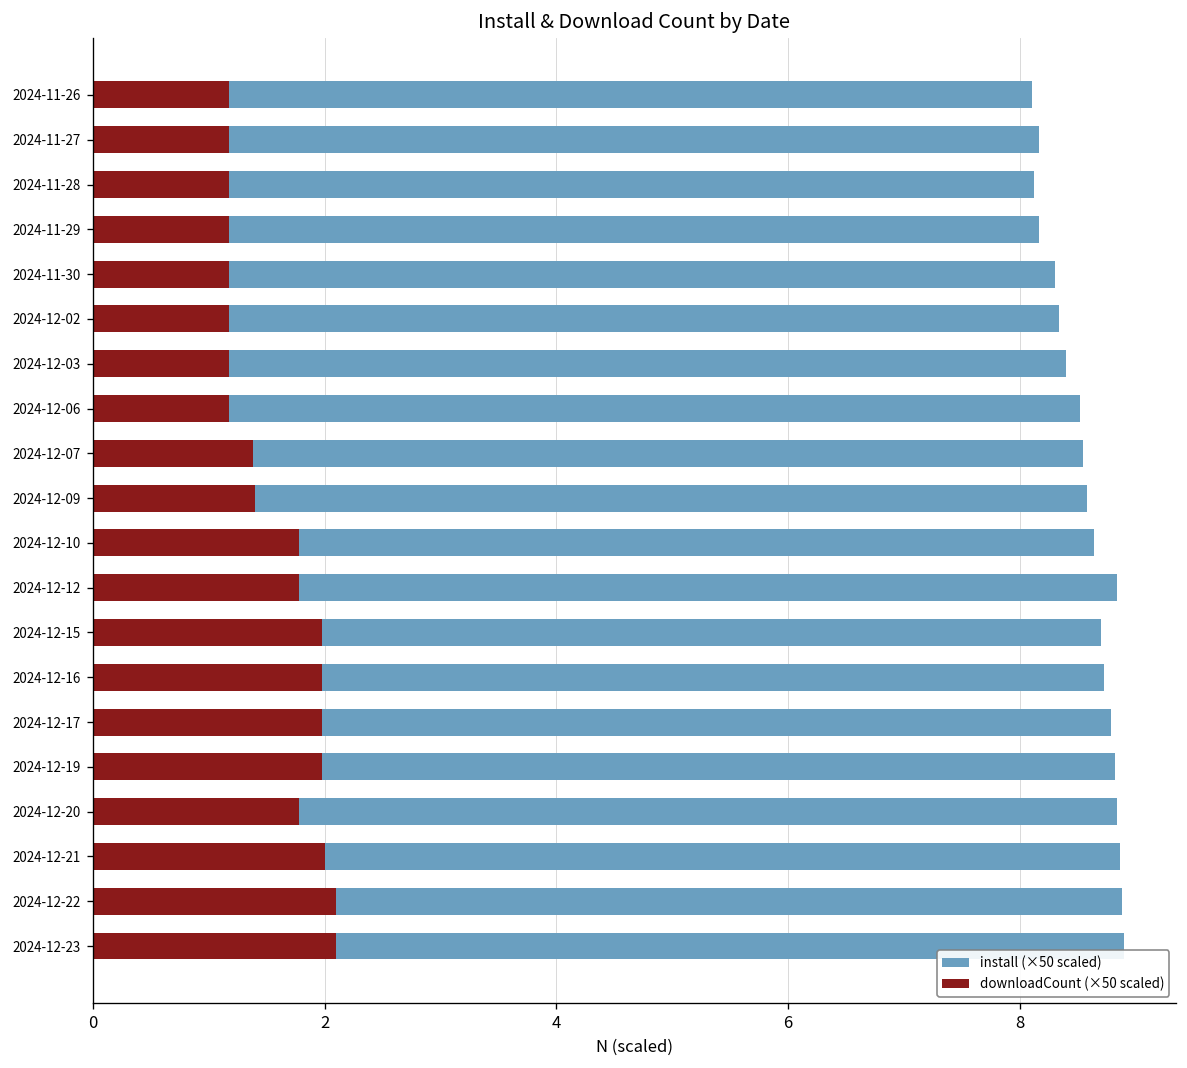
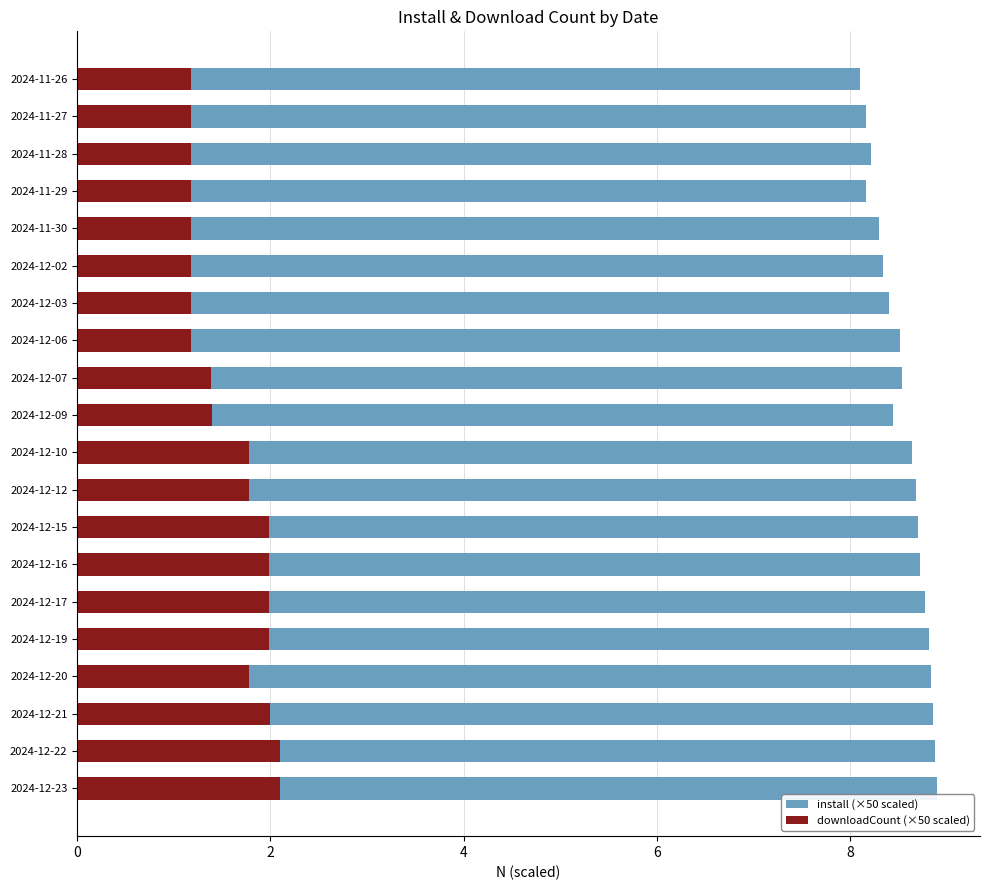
install (×50 scaled), 2024-11-28: 8.1 -> 8.2
install (×50 scaled), 2024-12-09: 8.6 -> 8.4
install (×50 scaled), 2024-12-12: 8.8 -> 8.7
